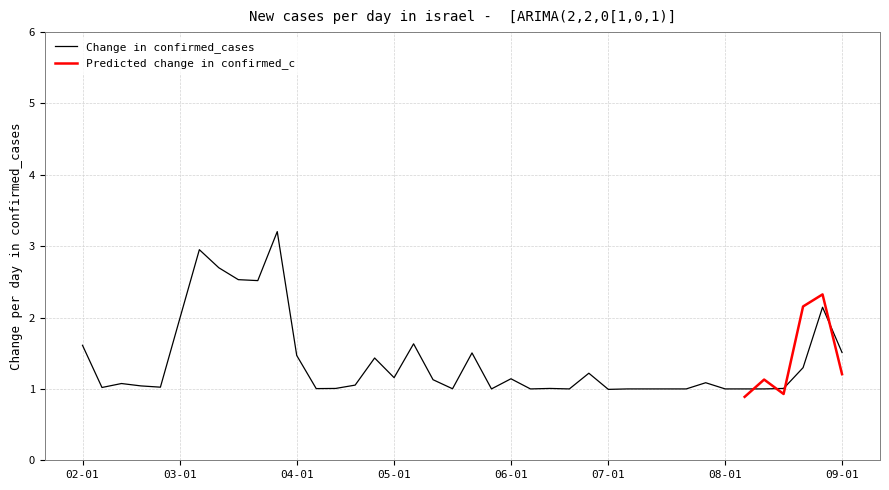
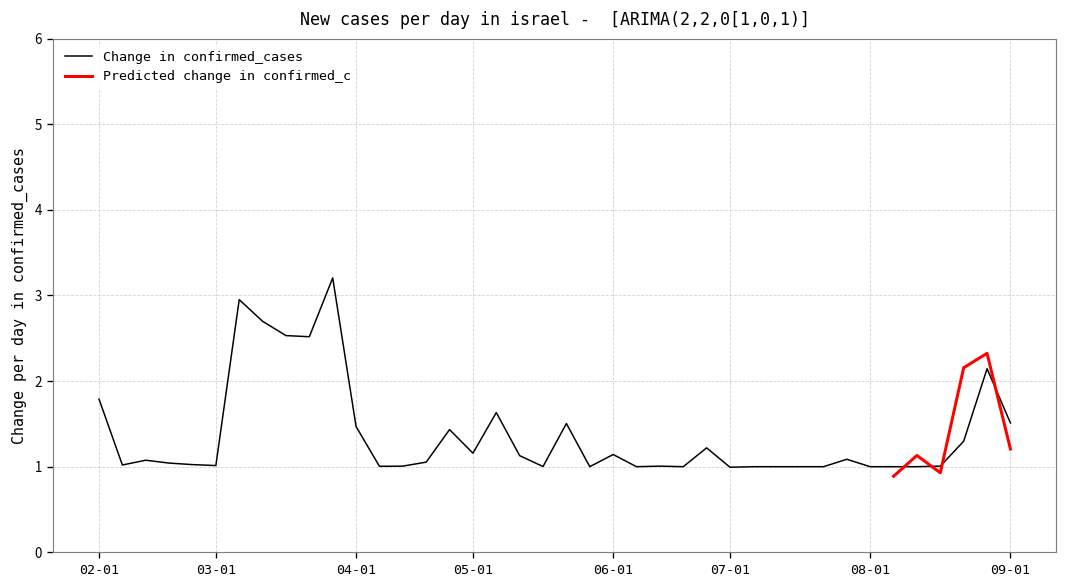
Change in confirmed_cases, 02-01: 1.6 -> 1.8
Change in confirmed_cases, 03-01: 2.0 -> 1.0
